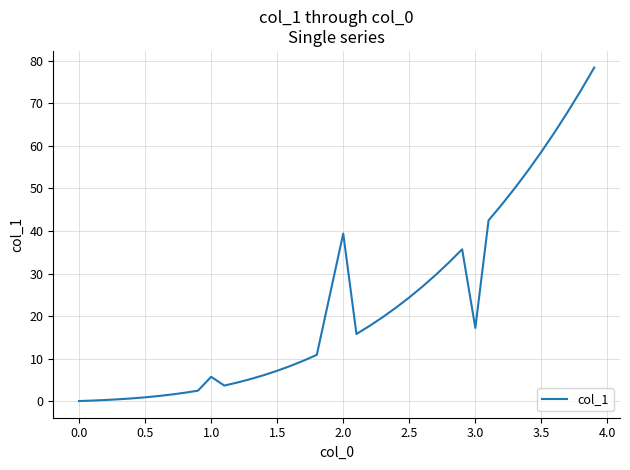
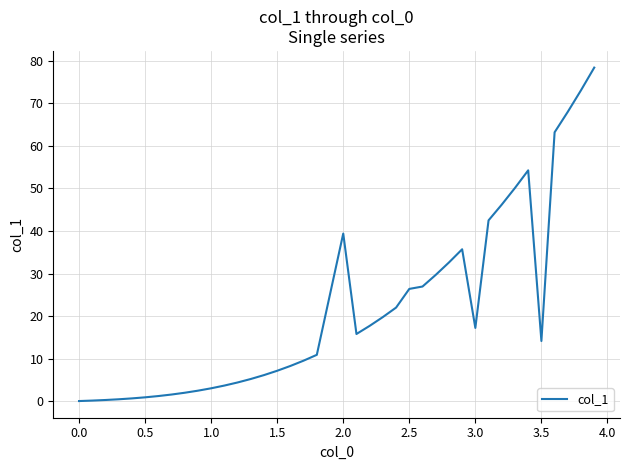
1.0: 6 -> 3
2.5: 24 -> 26
3.5: 59 -> 14
